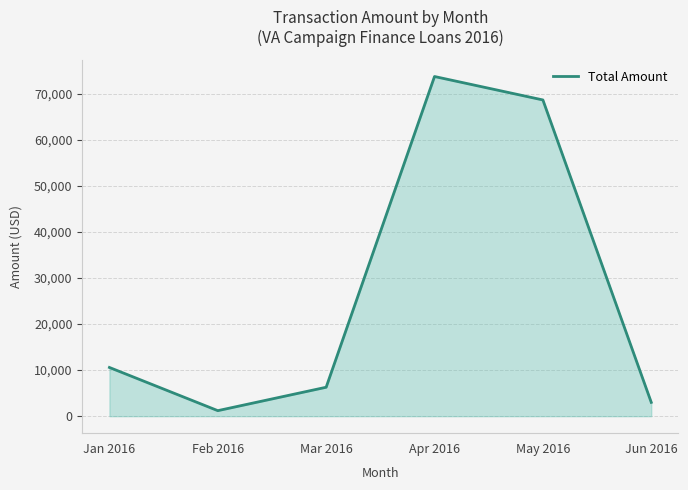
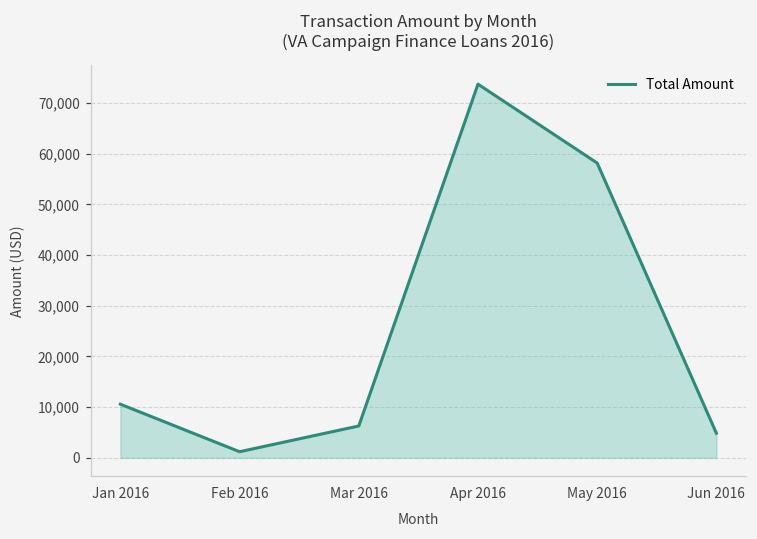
May 2016: 69,000 -> 58,000
Jun 2016: 3,000 -> 5,000
